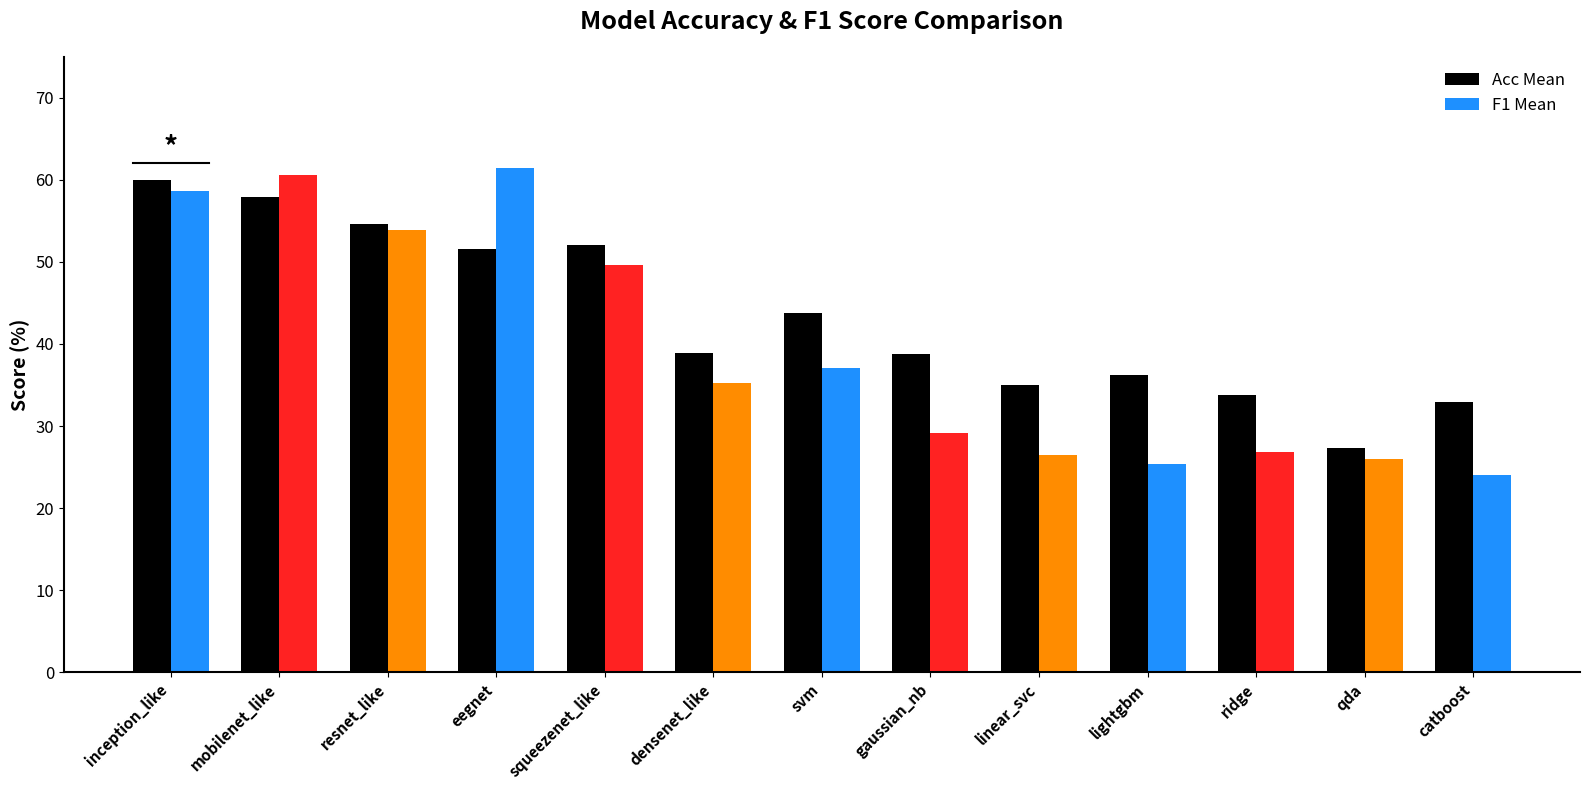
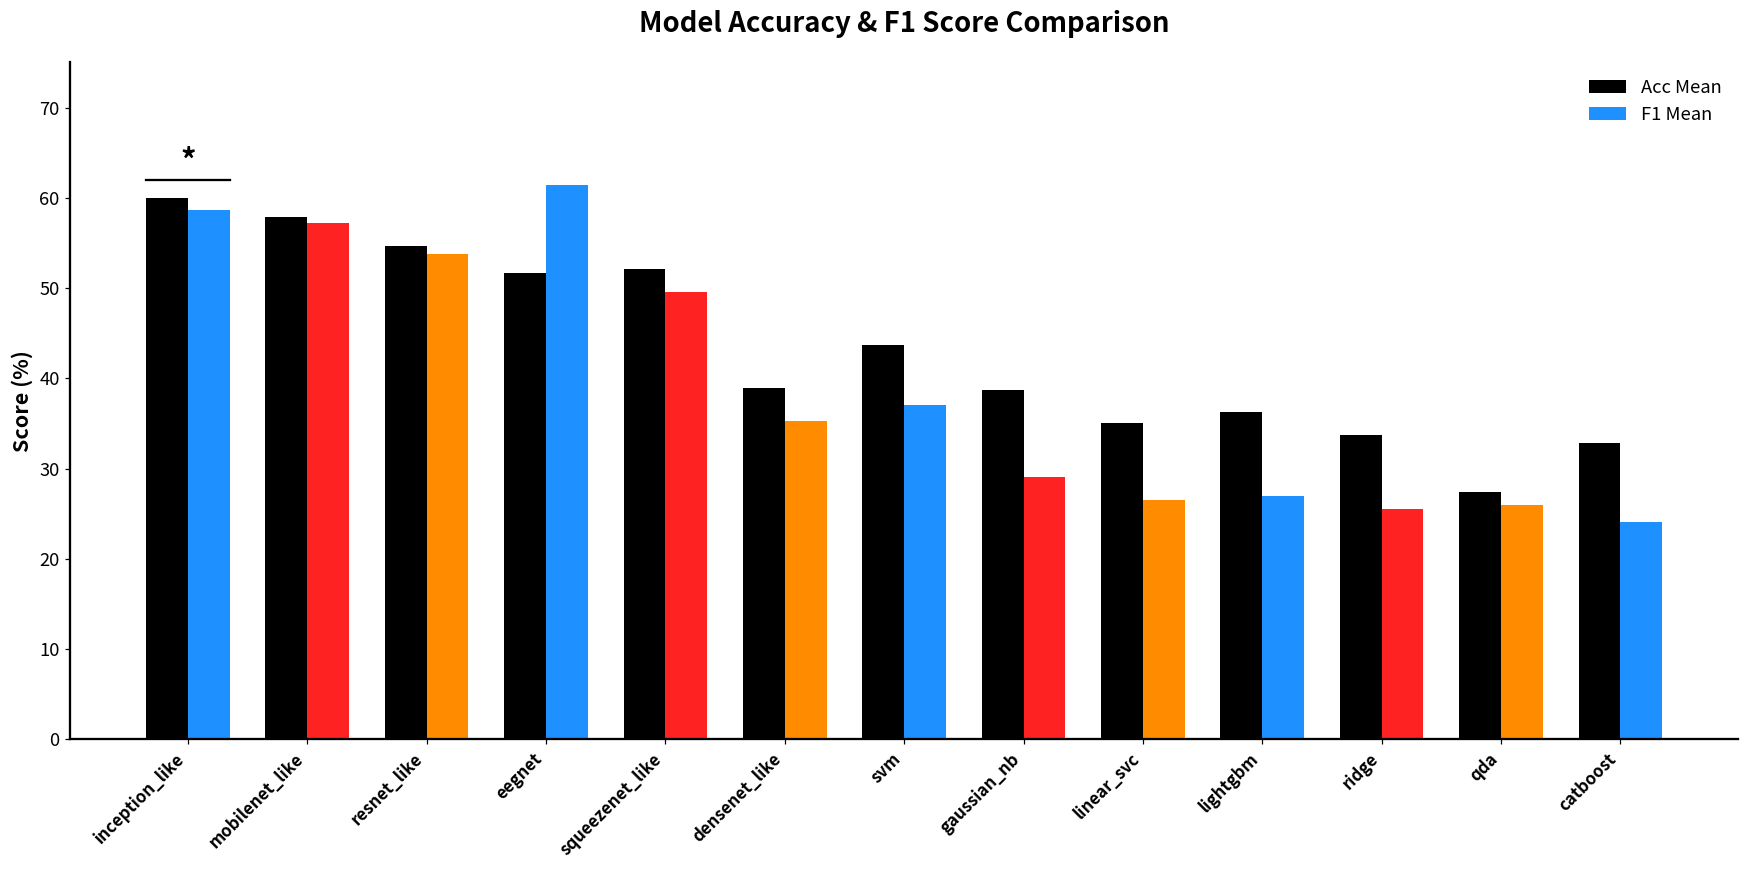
F1 Mean, mobilenet_like: 61 -> 57
F1 Mean, lightgbm: 25 -> 27
F1 Mean, ridge: 27 -> 26
